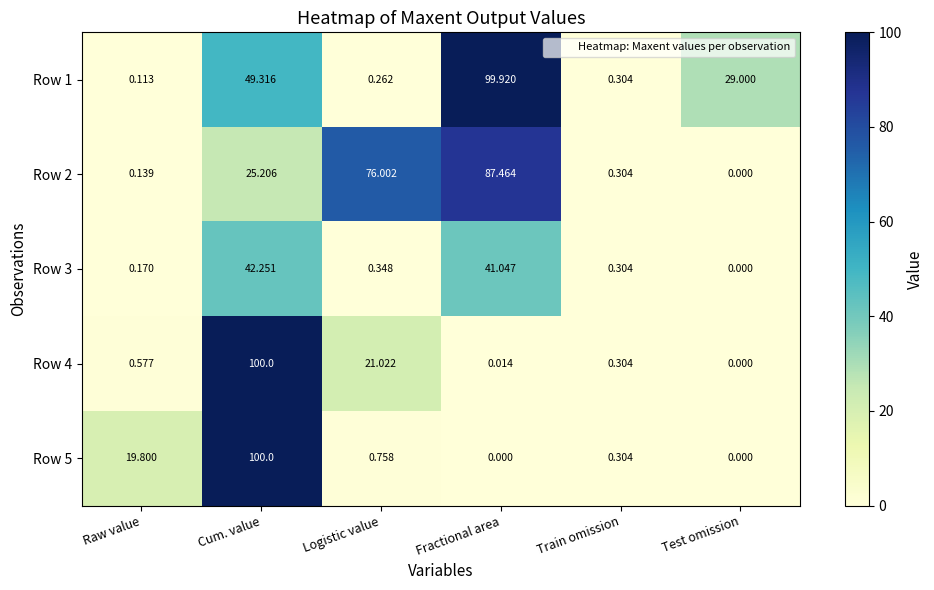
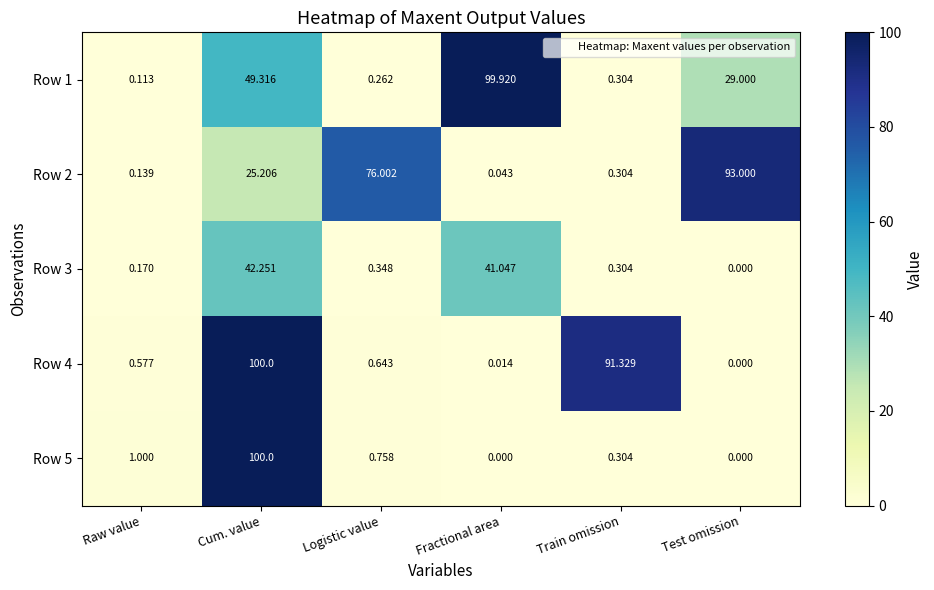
Row 2, Fractional area: 87.464 -> 0.043
Row 2, Test omission: 0.000 -> 93.000
Row 4, Logistic value: 21.022 -> 0.643
Row 4, Train omission: 0.304 -> 91.329
Row 5, Raw value: 19.800 -> 1.000
